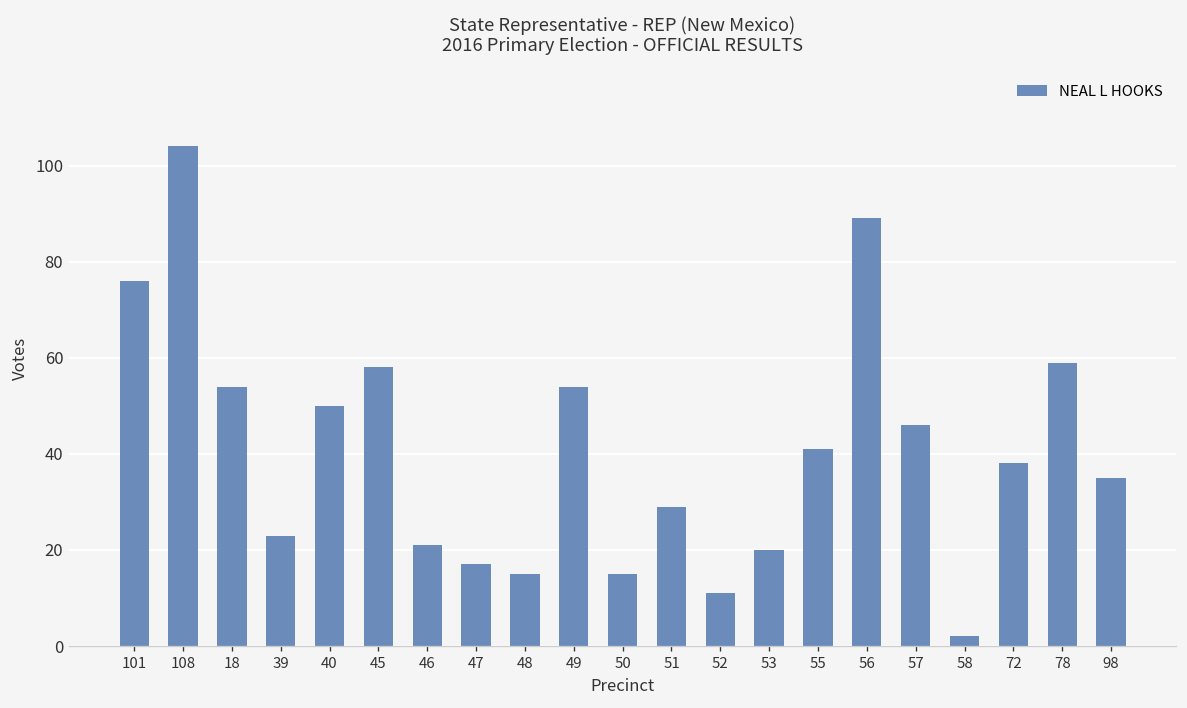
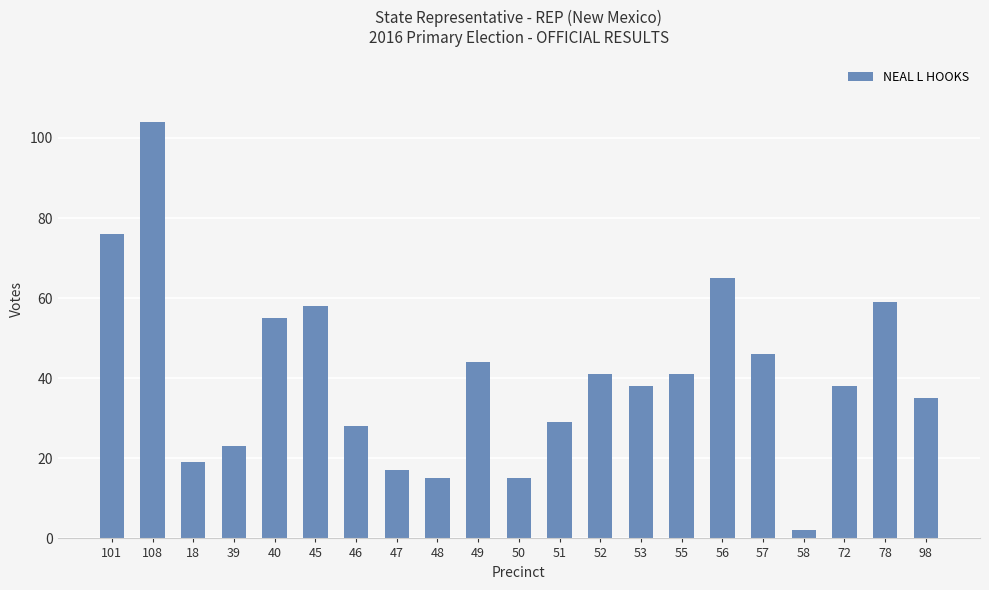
18: 54 -> 19
40: 50 -> 55
46: 21 -> 28
49: 54 -> 44
52: 11 -> 41
53: 20 -> 38
56: 89 -> 65
